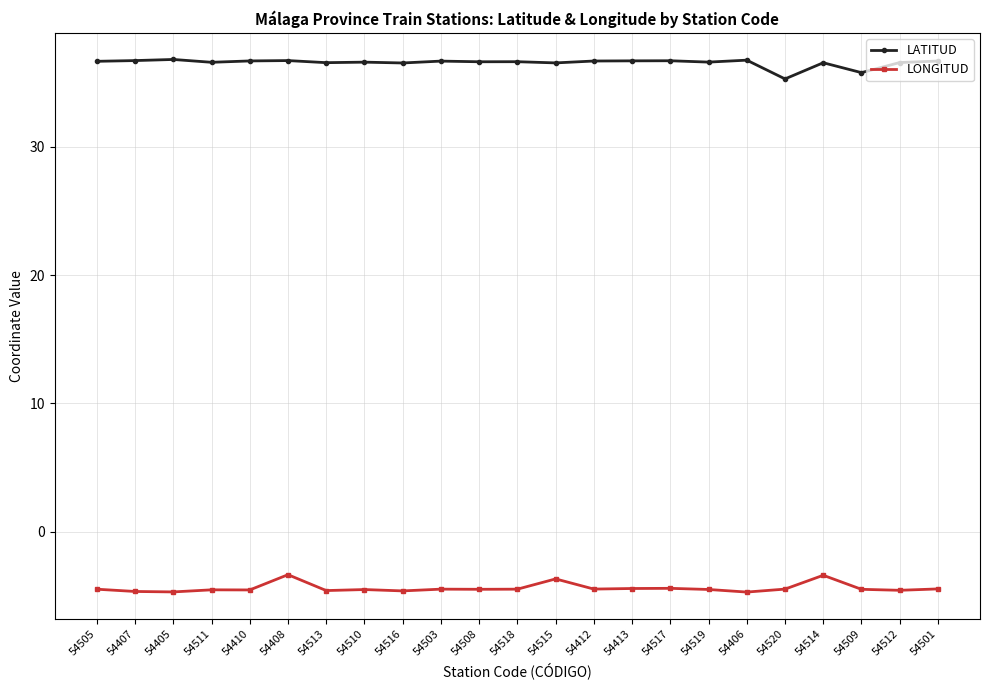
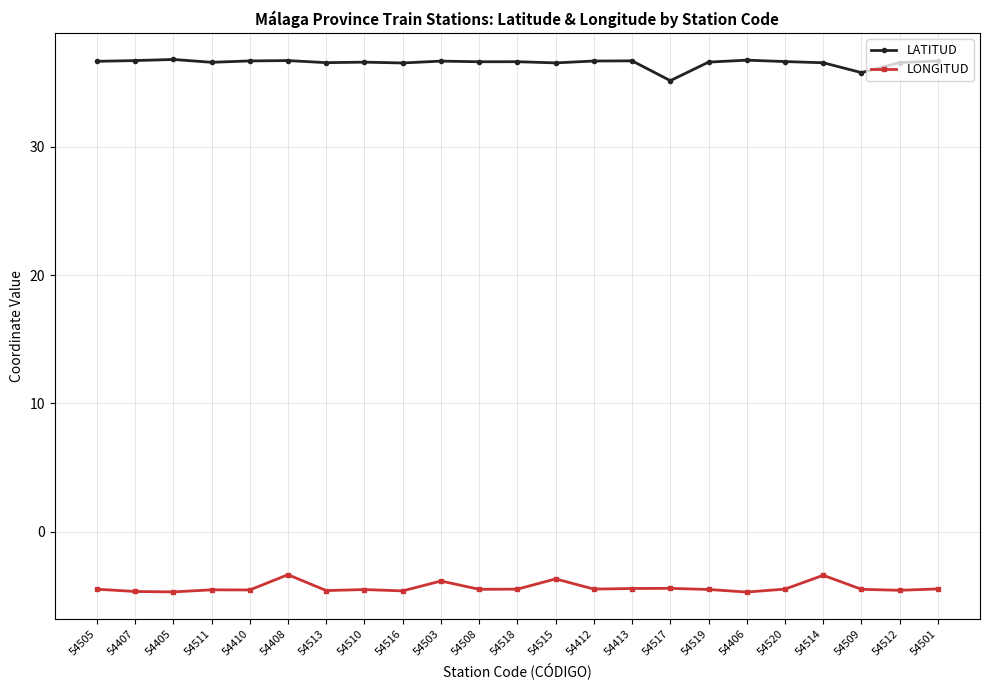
LONGITUD, 54503: -4.5 -> -3.8
LATITUD, 54517: 36.7 -> 35.2
LATITUD, 54520: 35.3 -> 36.7
